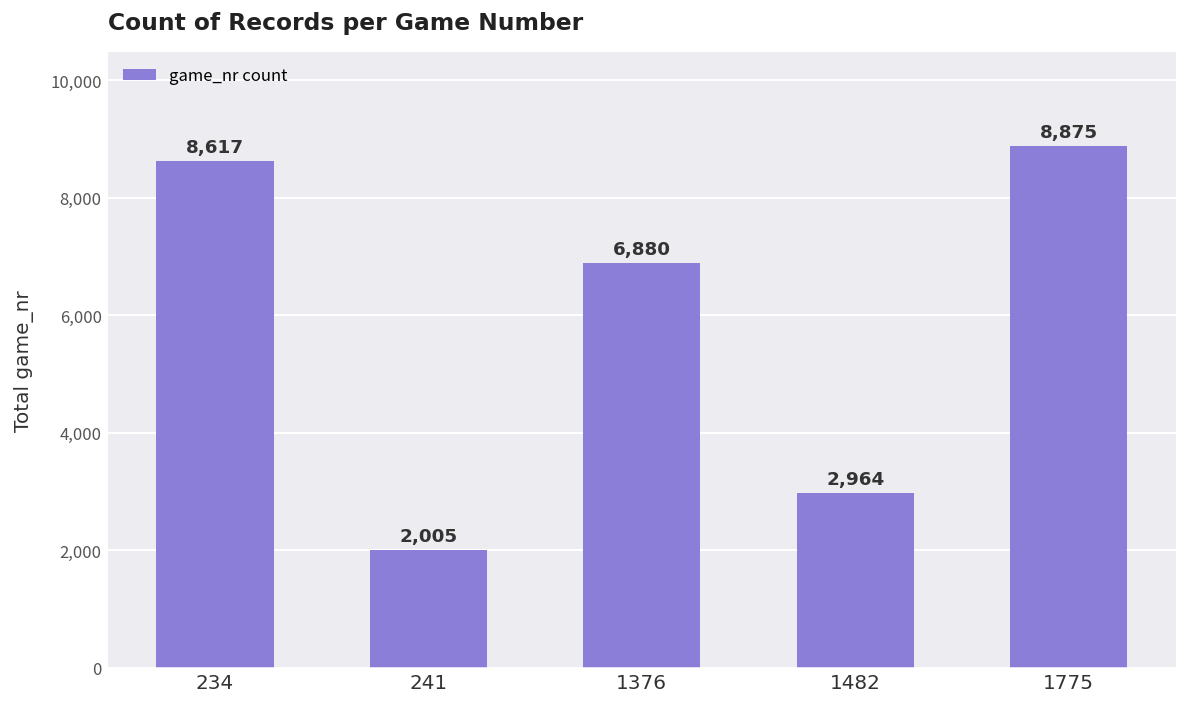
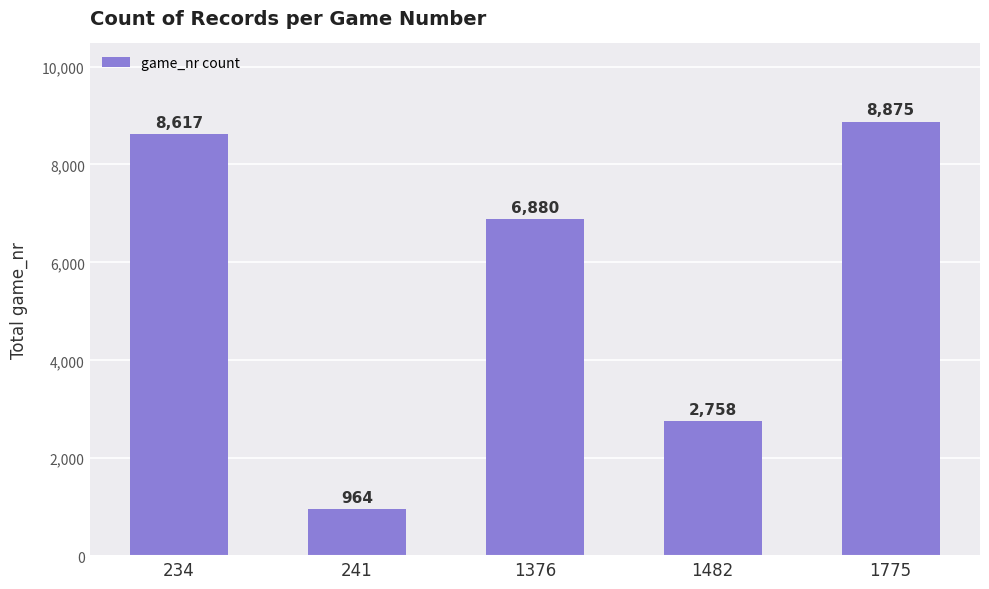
241: 2,005 -> 964
1482: 2,964 -> 2,758
